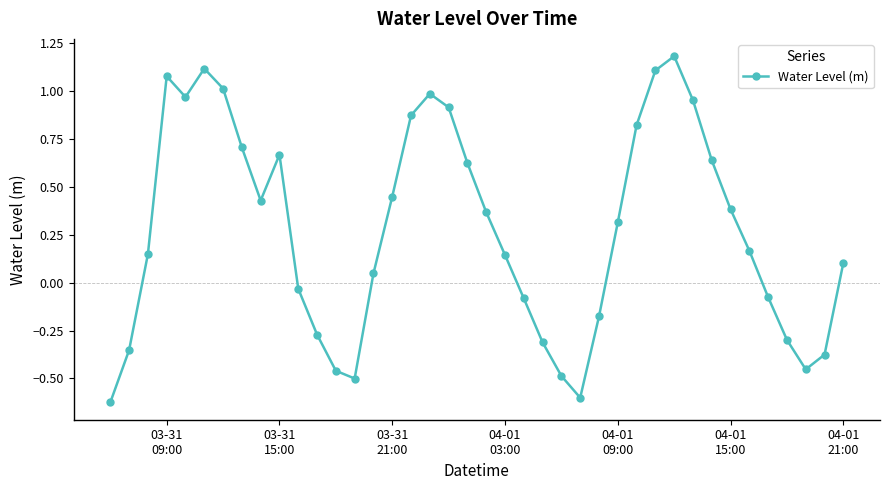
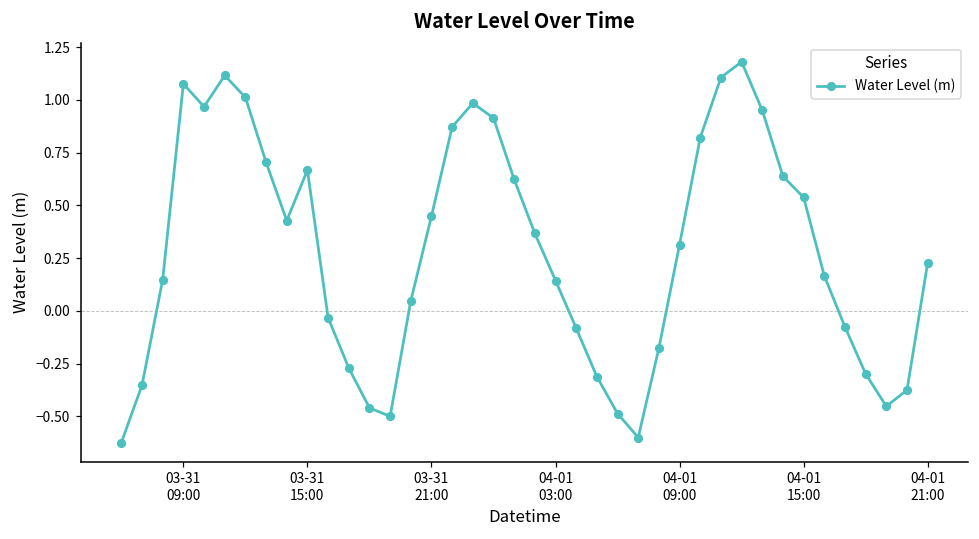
04-01 15:00: 0.38 -> 0.54
04-01 21:00: 0.10 -> 0.23
